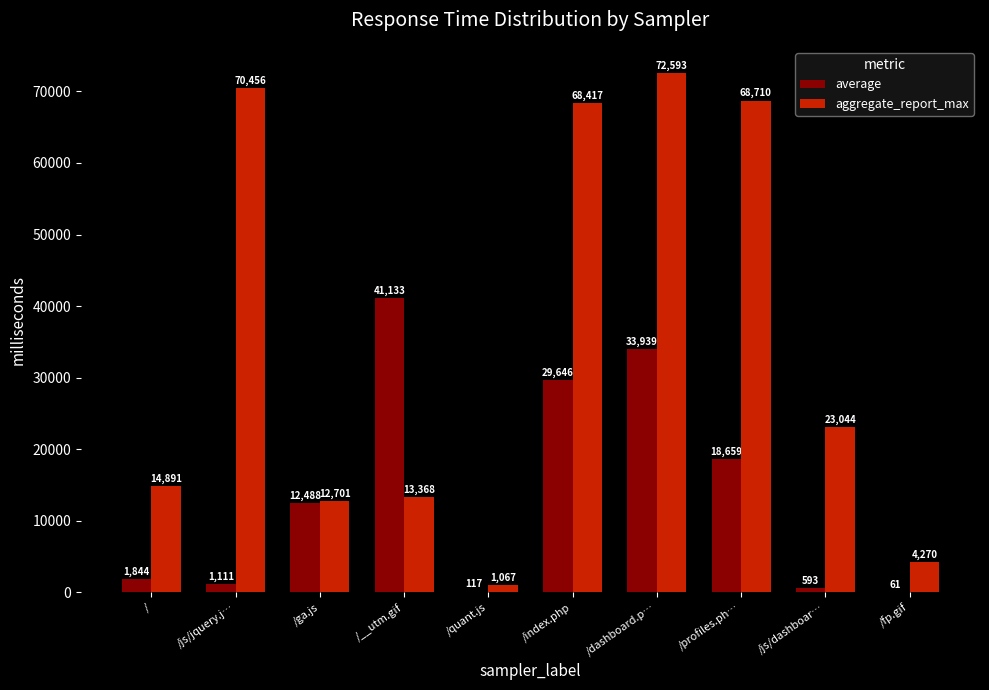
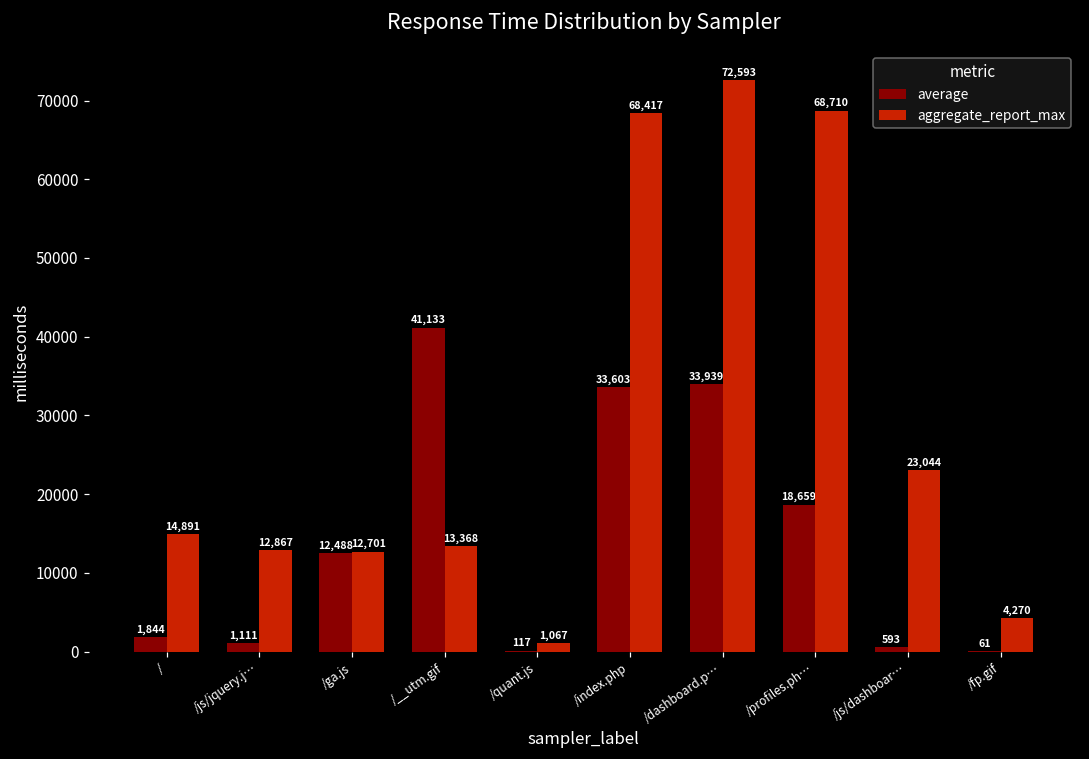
aggregate_report_max, /js/jquery.j…: 70,456 -> 12,867
average, /index.php: 29,646 -> 33,603
